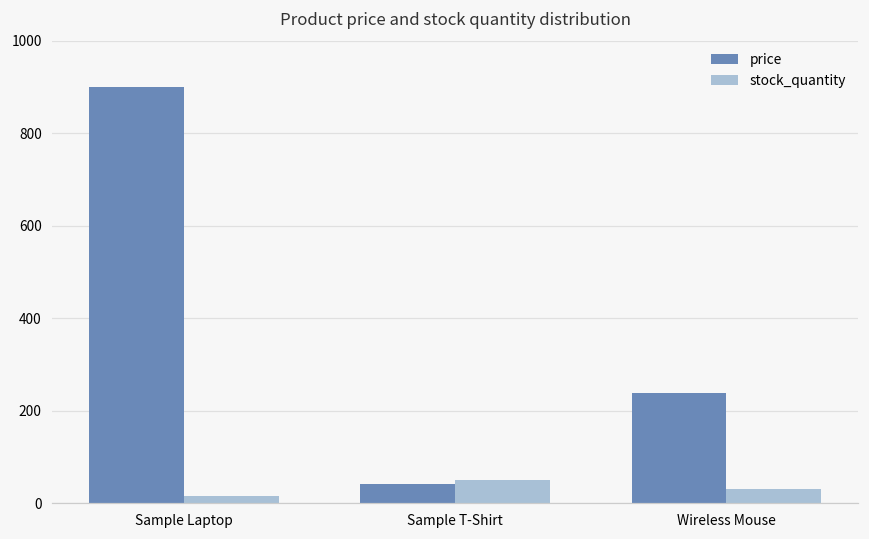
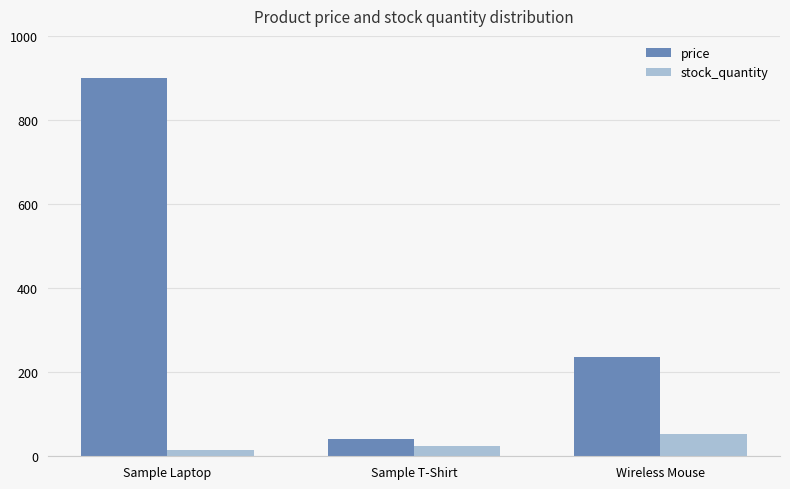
stock_quantity, Sample T-Shirt: 50 -> 20
stock_quantity, Wireless Mouse: 30 -> 50
